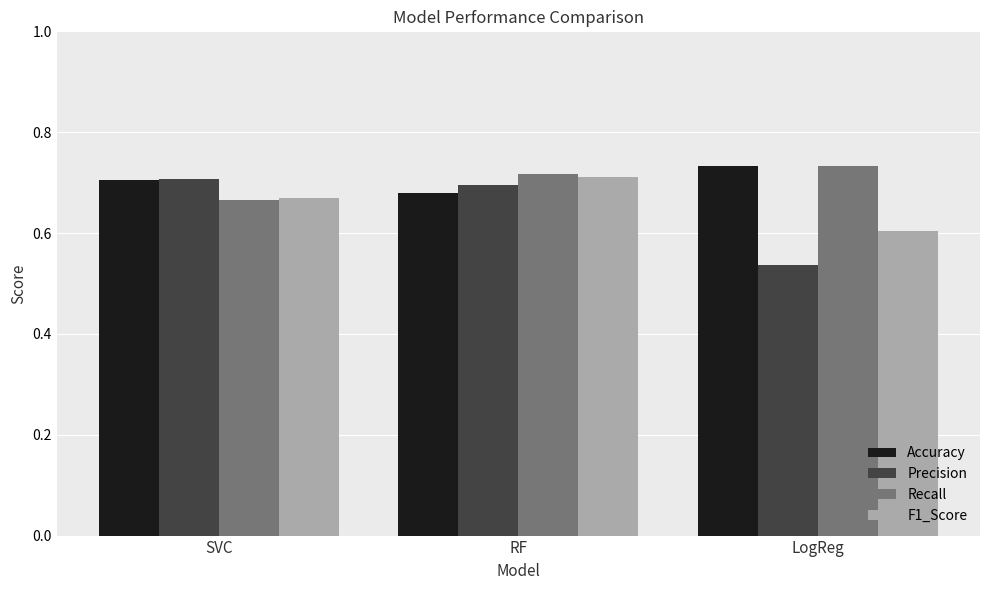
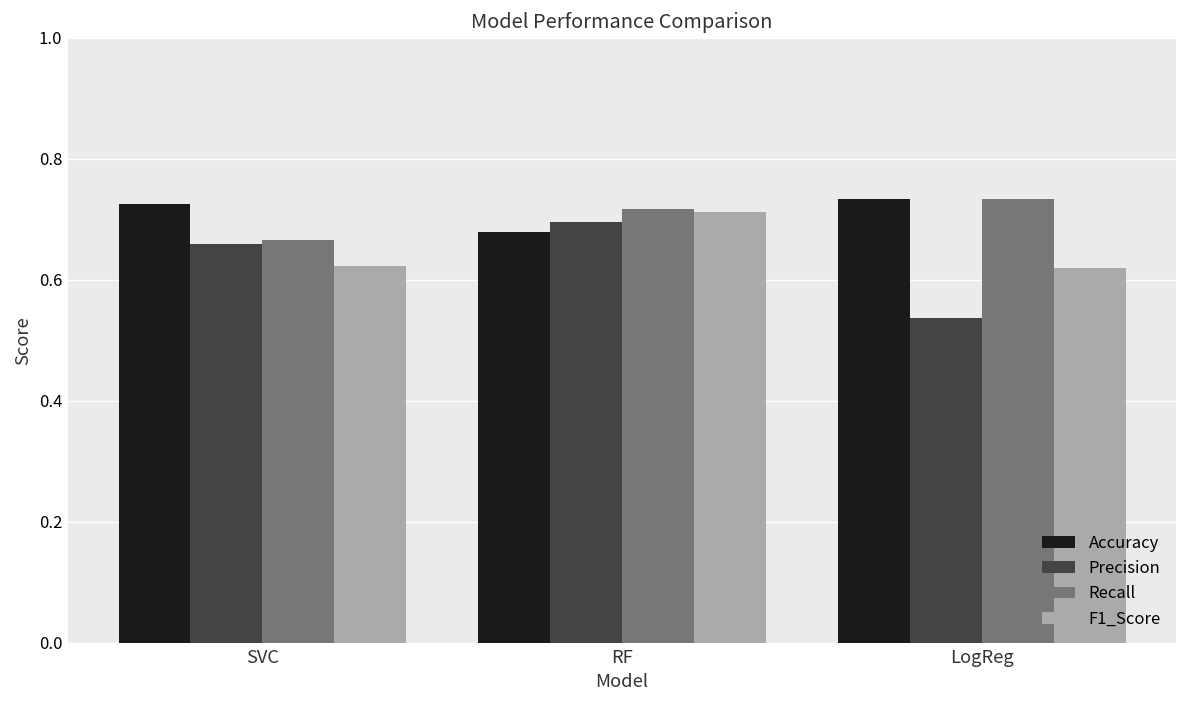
Accuracy, SVC: 0.71 -> 0.72
Precision, SVC: 0.71 -> 0.66
F1_Score, SVC: 0.67 -> 0.62
F1_Score, LogReg: 0.60 -> 0.62
